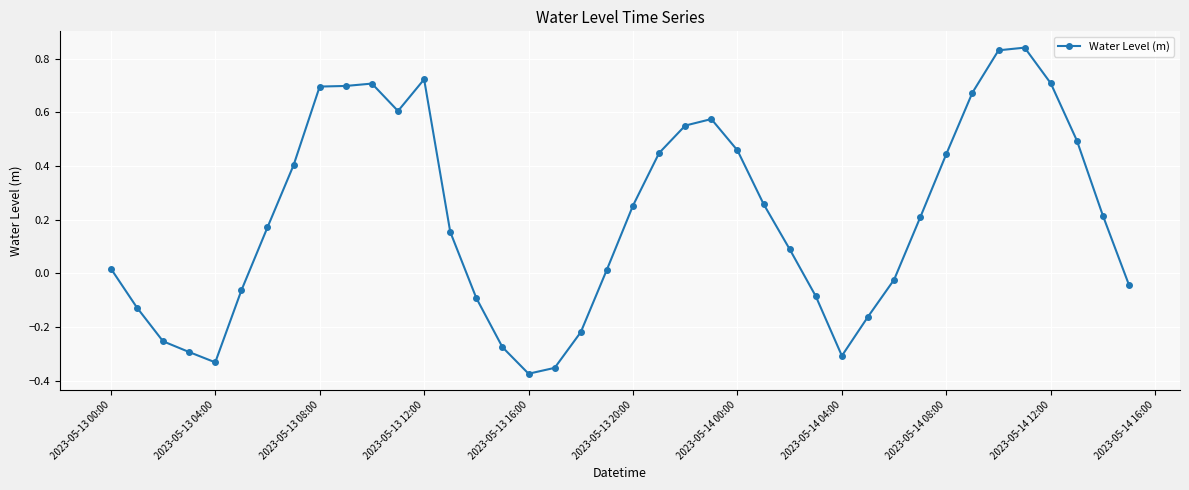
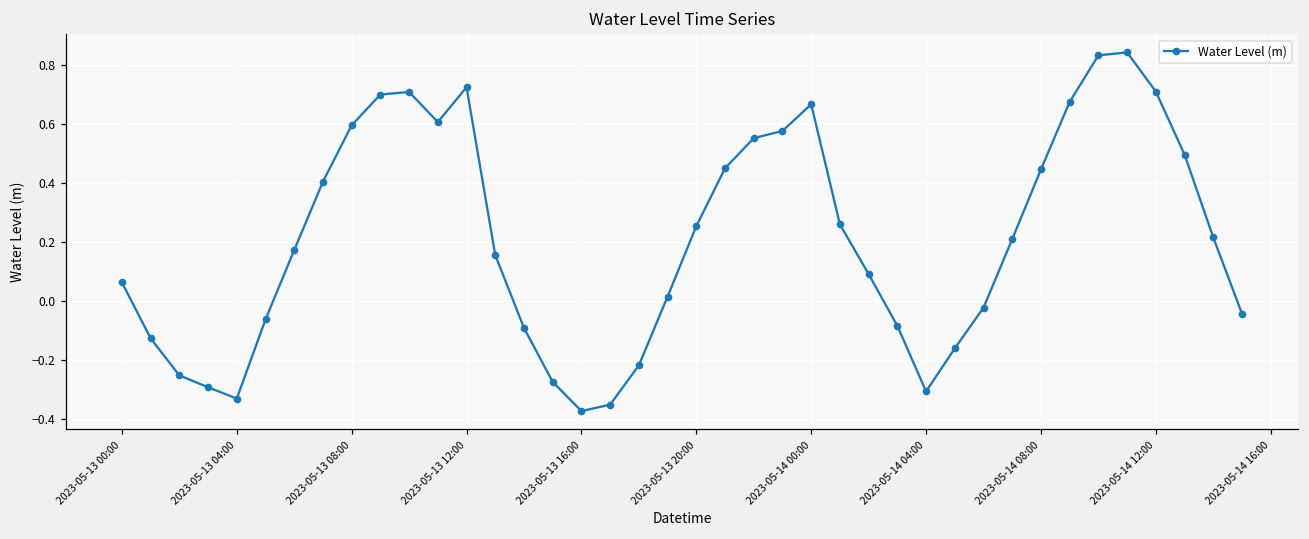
2023-05-13 00:00: 0.02 -> 0.06
2023-05-13 08:00: 0.70 -> 0.59
2023-05-14 00:00: 0.46 -> 0.67
